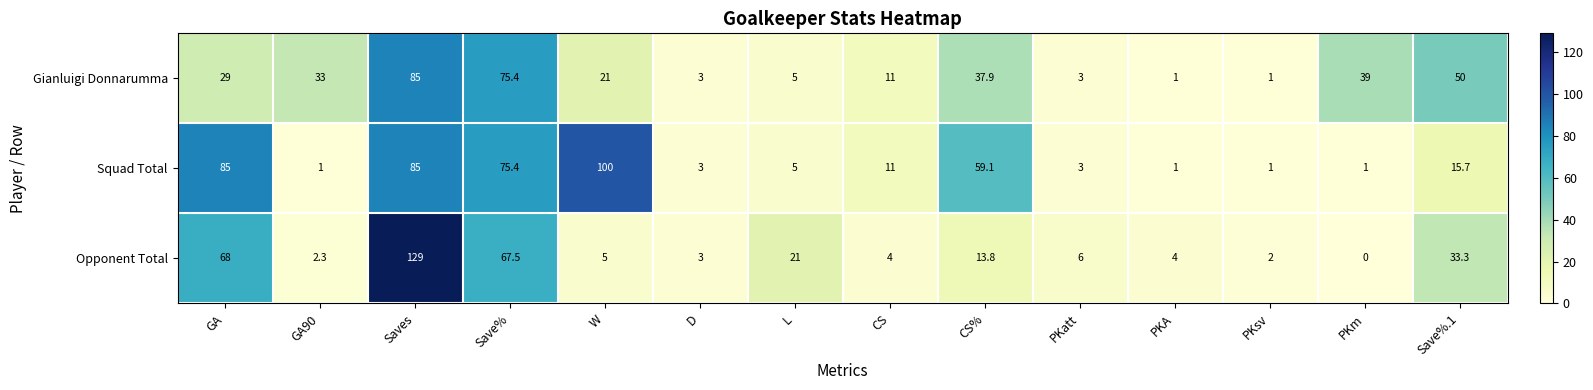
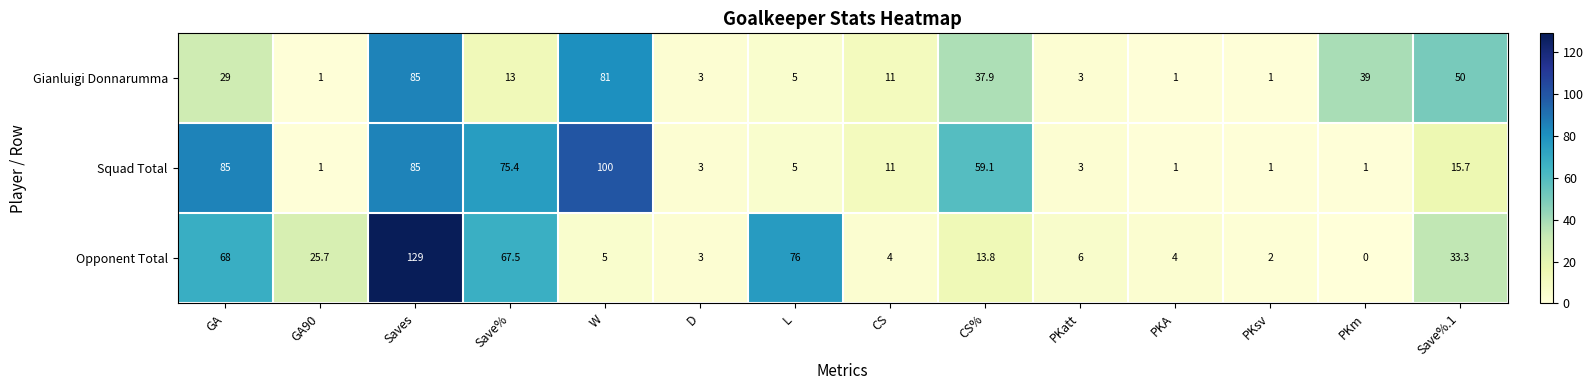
Gianluigi Donnarumma, GA90: 33 -> 1
Gianluigi Donnarumma, Save%: 75.4 -> 13
Gianluigi Donnarumma, W: 21 -> 81
Opponent Total, GA90: 2.3 -> 25.7
Opponent Total, L: 21 -> 76
